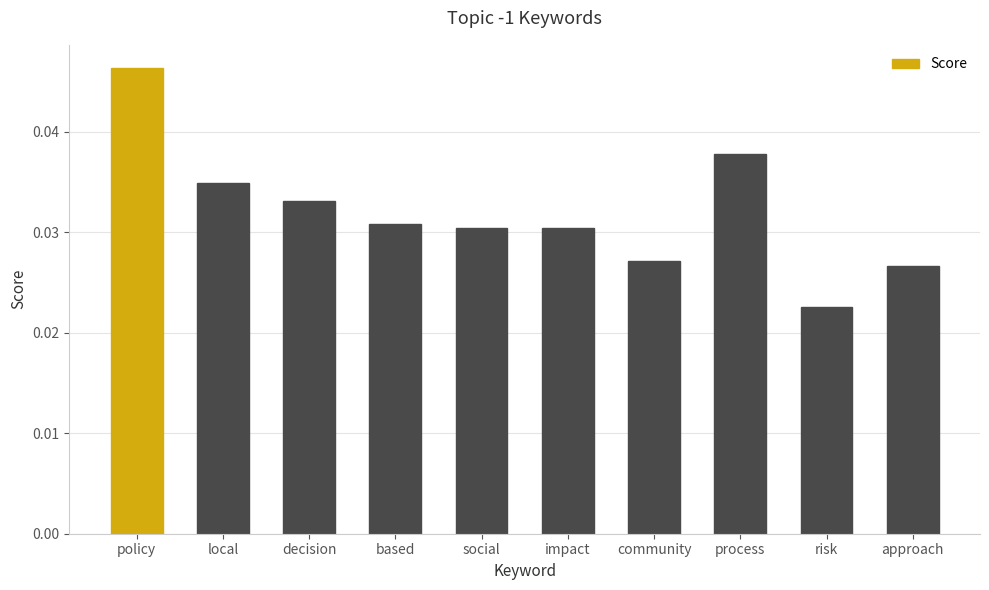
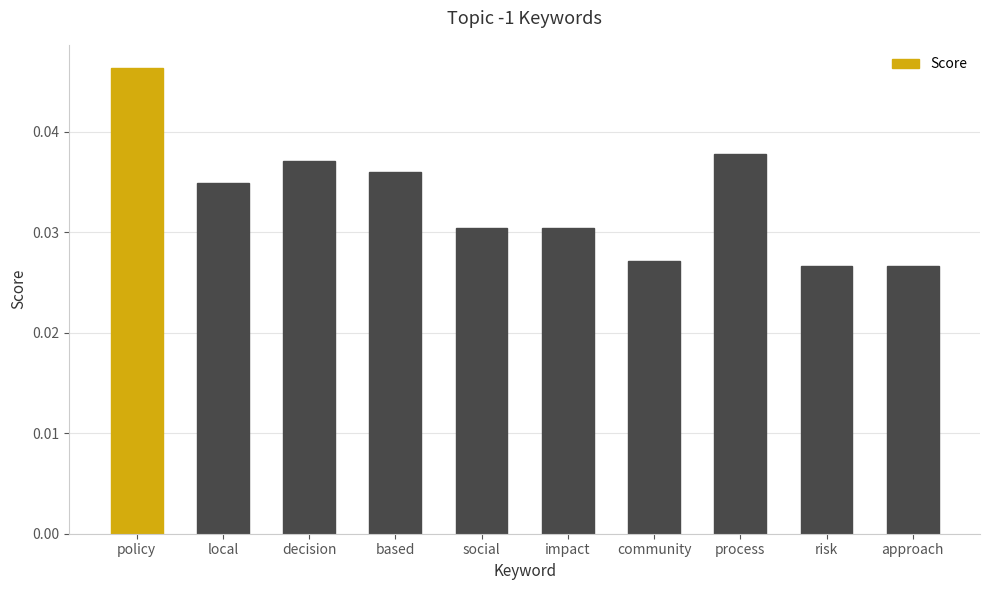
decision: 0.0331 -> 0.0371
based: 0.0309 -> 0.0360
risk: 0.0225 -> 0.0266
